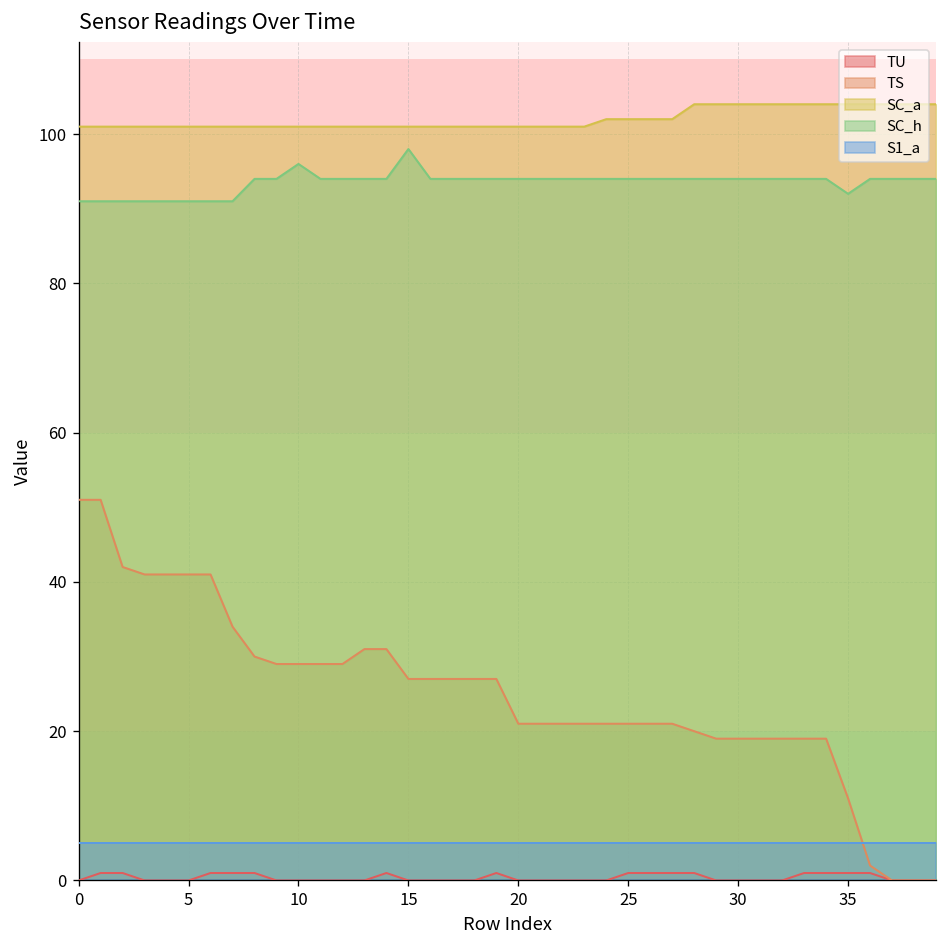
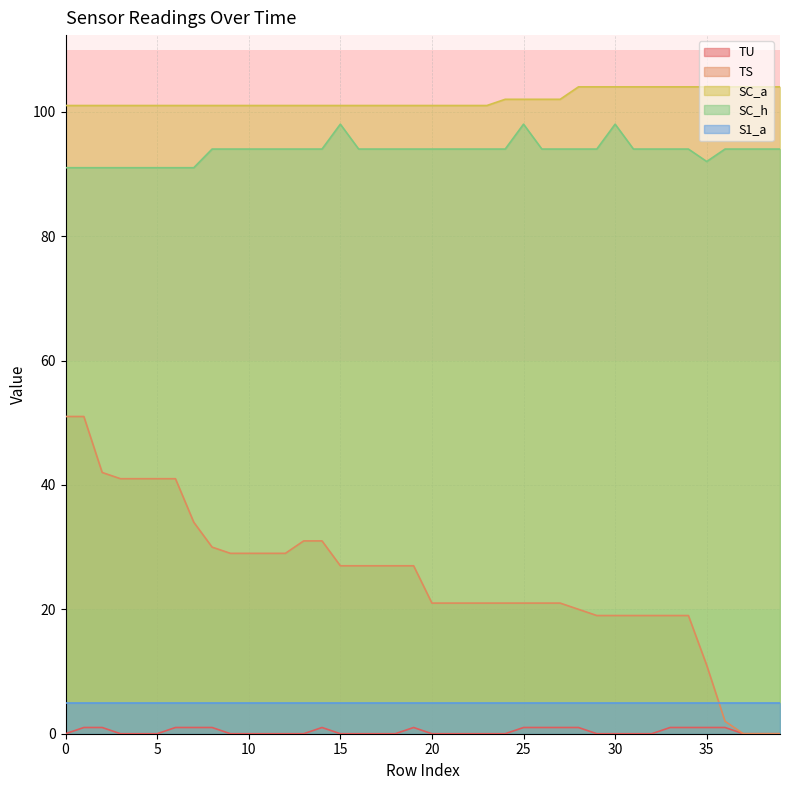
SC_h, 10: 96 -> 94
SC_h, 25: 94 -> 98
SC_h, 30: 94 -> 98
